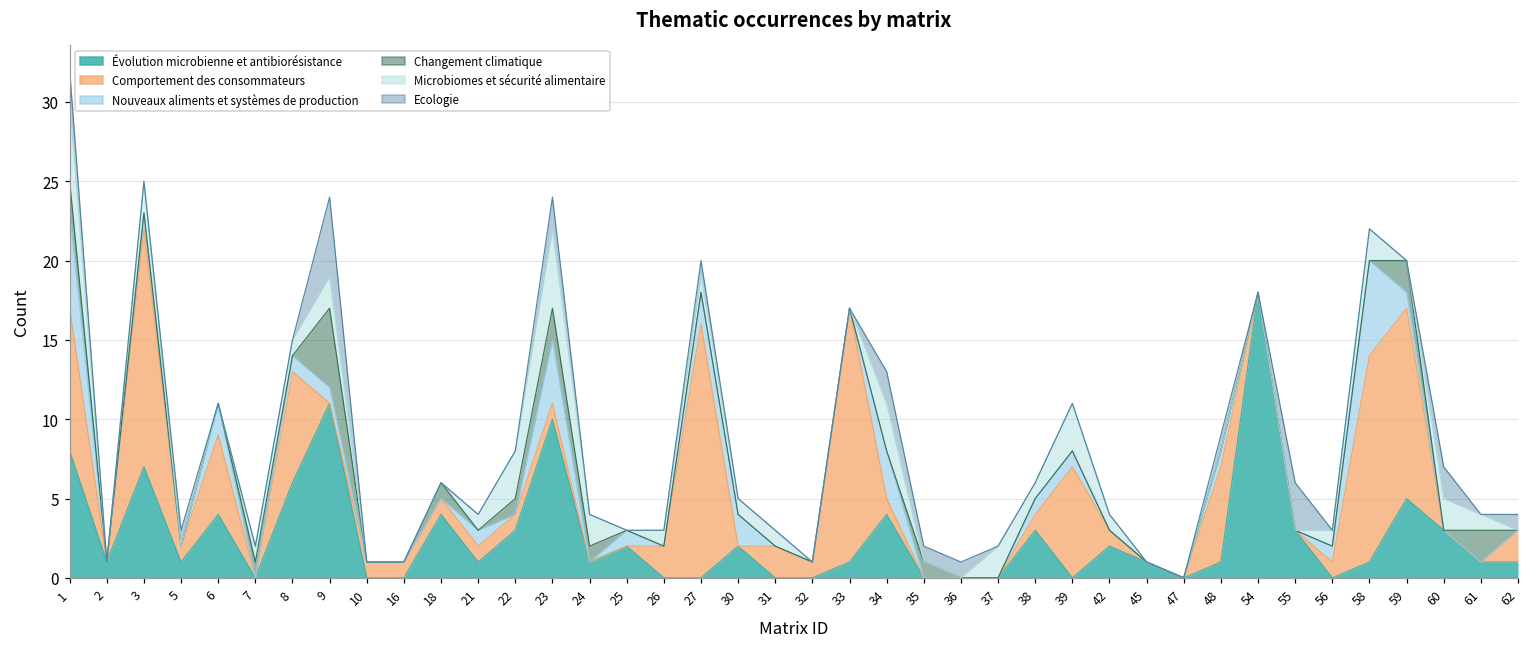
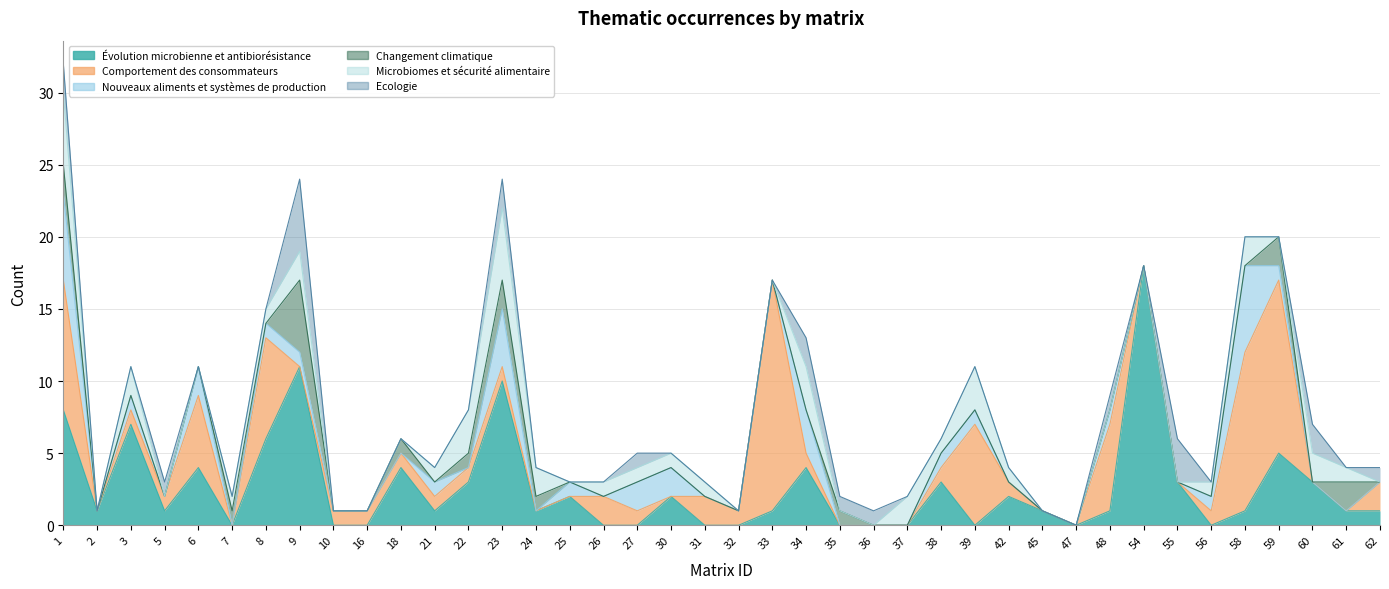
Comportement des consommateurs, 3: 15 -> 1
Comportement des consommateurs, 27: 16 -> 1
Comportement des consommateurs, 58: 13 -> 11
